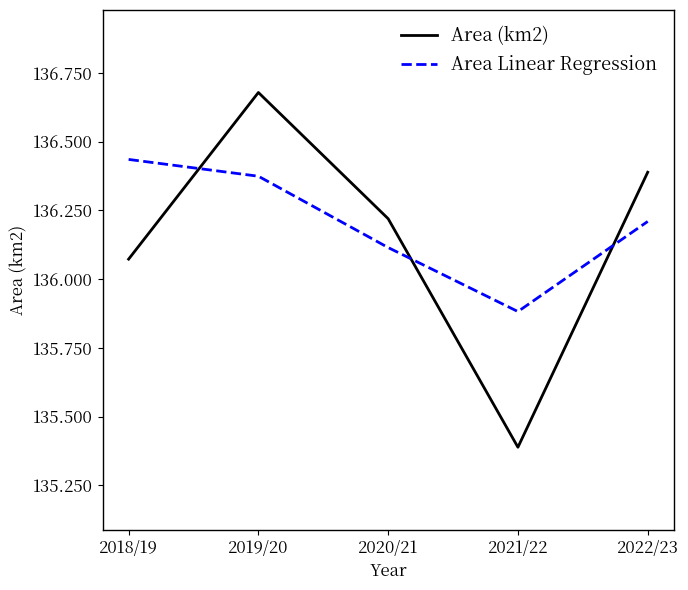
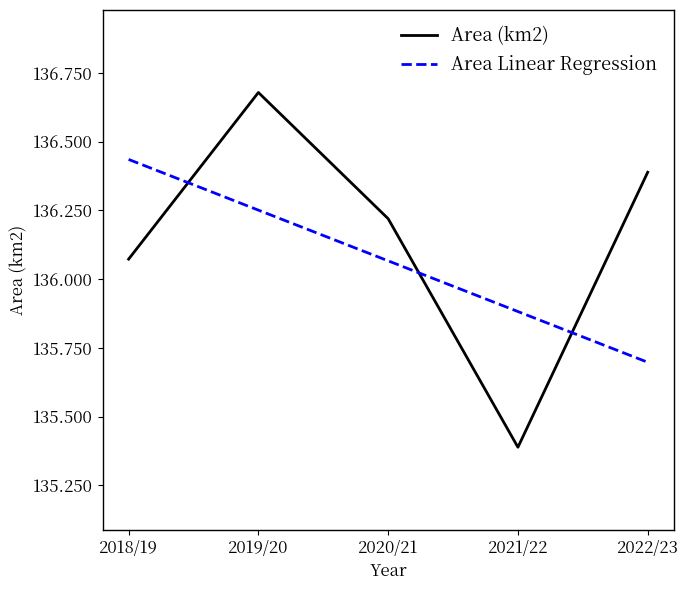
Area Linear Regression, 2019/20: 136.37 -> 136.25
Area Linear Regression, 2020/21: 136.12 -> 136.07
Area Linear Regression, 2022/23: 136.21 -> 135.70
